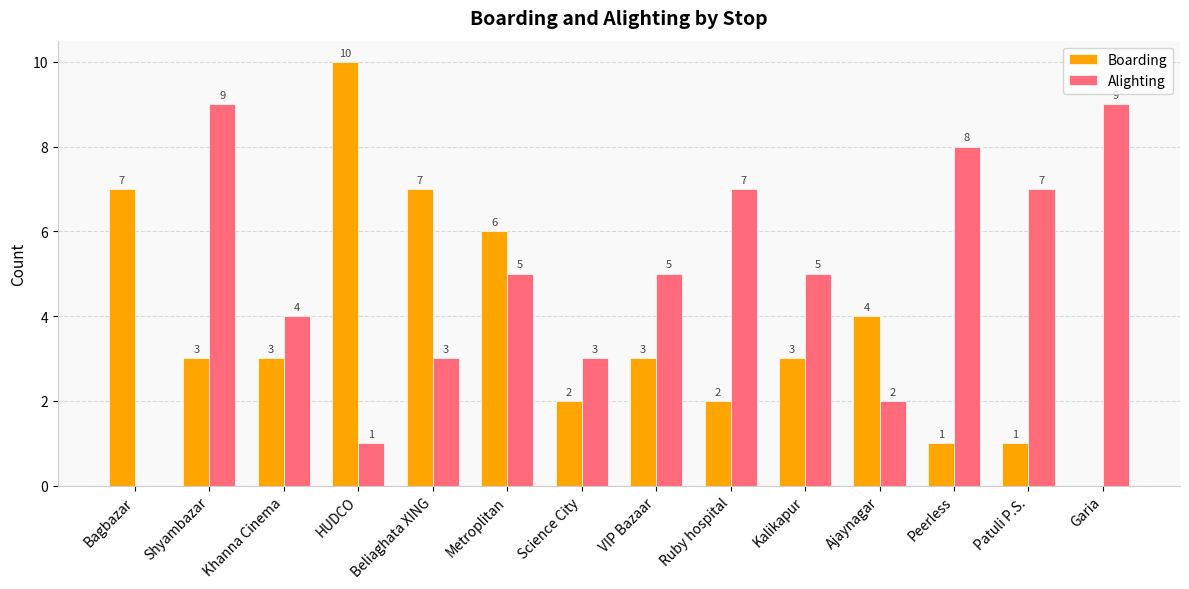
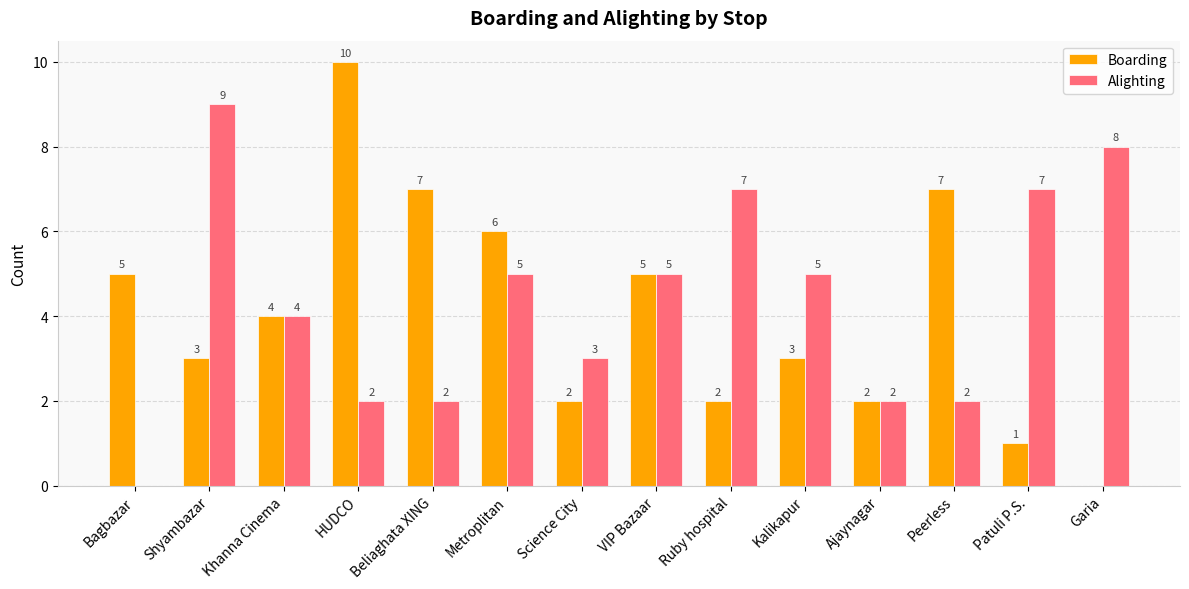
Boarding, Bagbazar: 7 -> 5
Boarding, Khanna Cinema: 3 -> 4
Alighting, HUDCO: 1 -> 2
Alighting, Beliaghata XING: 3 -> 2
Boarding, VIP Bazaar: 3 -> 5
Boarding, Ajaynagar: 4 -> 2
Boarding, Peerless: 1 -> 7
Alighting, Peerless: 8 -> 2
Alighting, Garia: 9 -> 8
